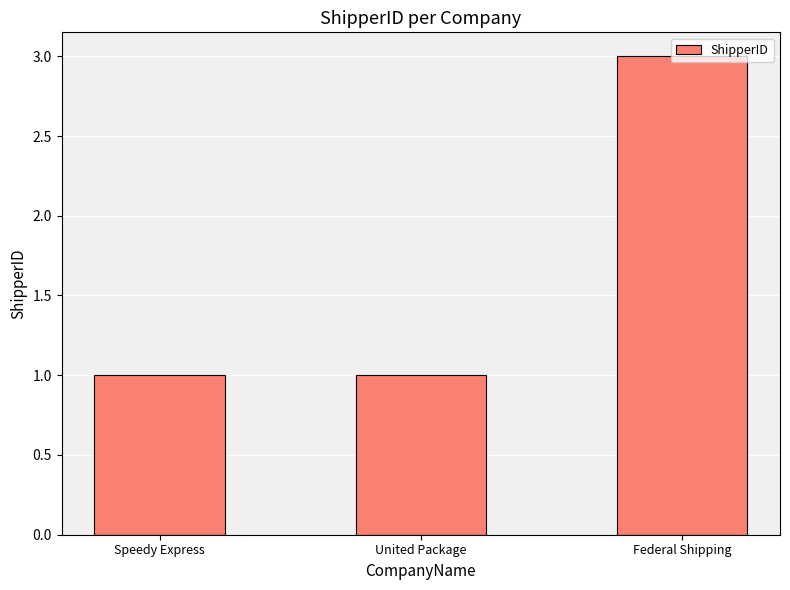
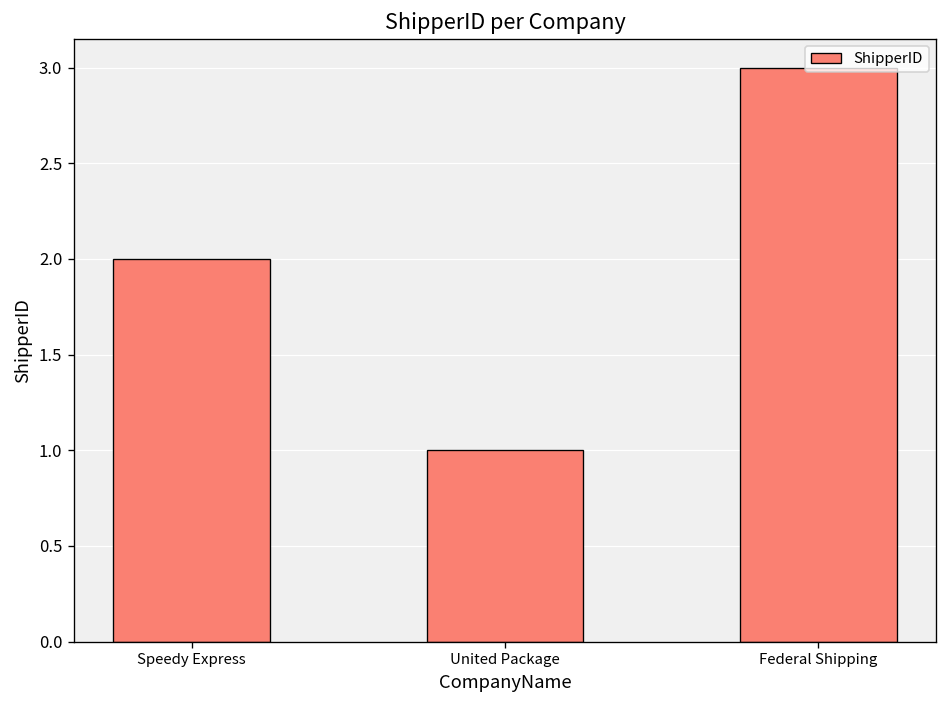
Speedy Express: 1 -> 2
